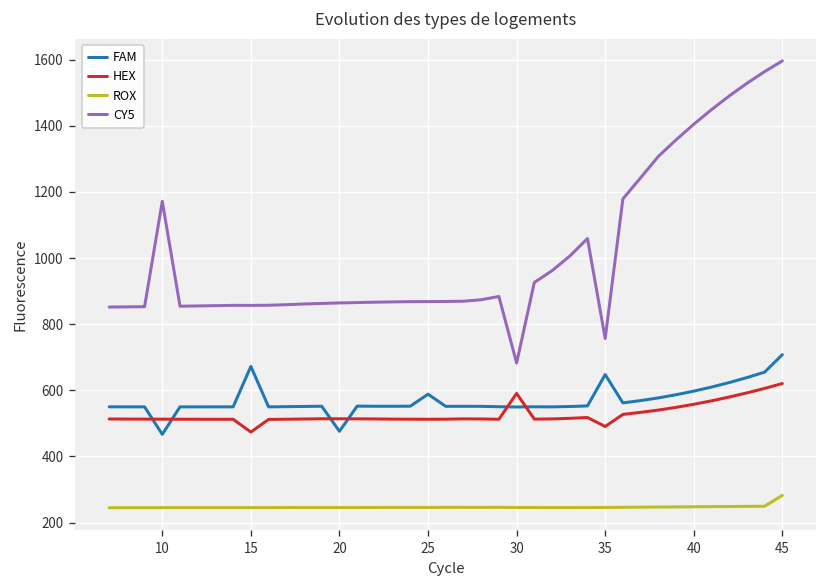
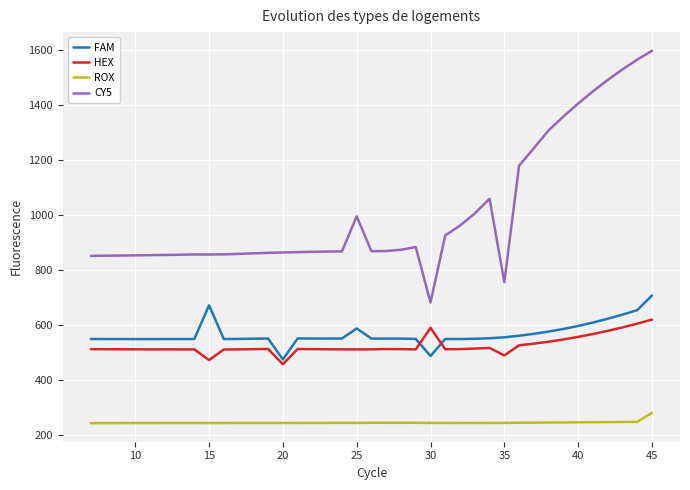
FAM, 10: 470 -> 550
CY5, 10: 1170 -> 850
HEX, 20: 510 -> 460
CY5, 25: 870 -> 1000
FAM, 30: 550 -> 490
FAM, 35: 650 -> 560
